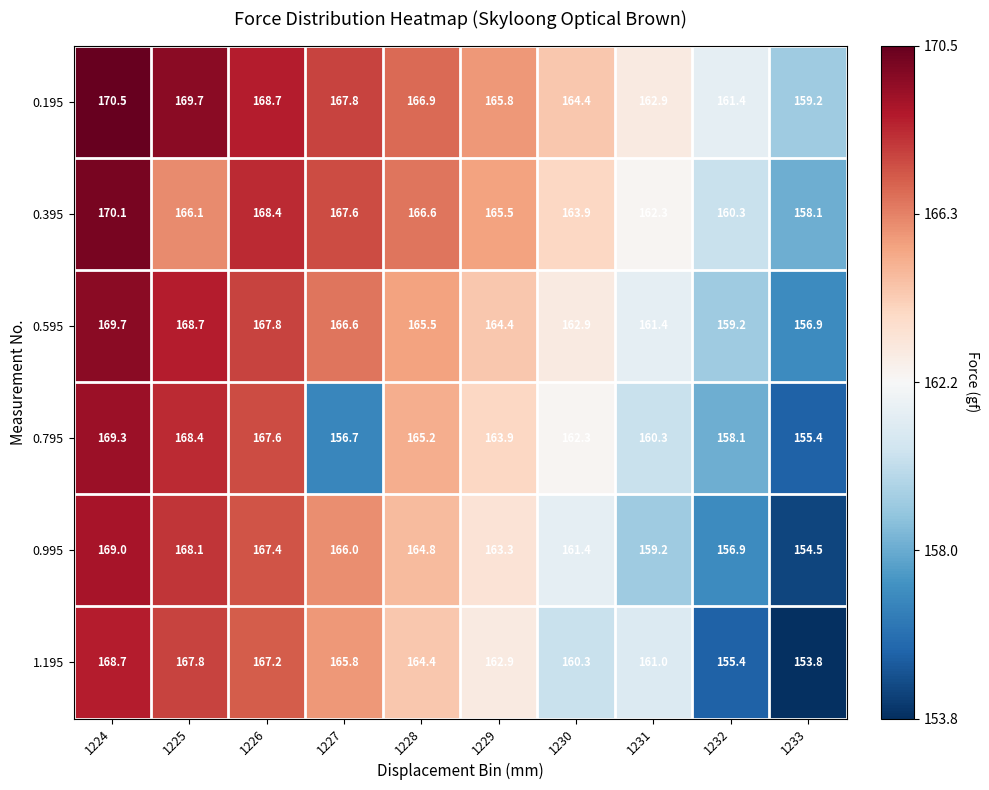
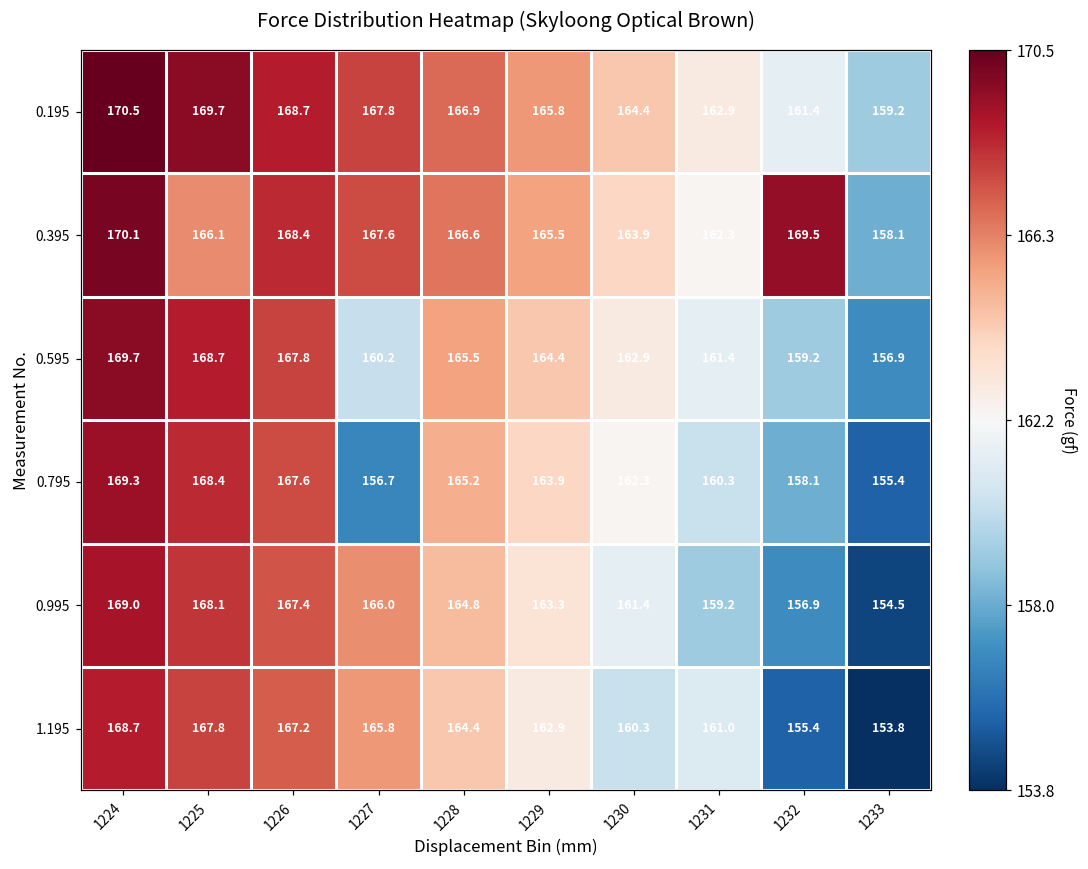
0.395, 1232: 160.3 -> 169.5
0.595, 1227: 166.6 -> 160.2
